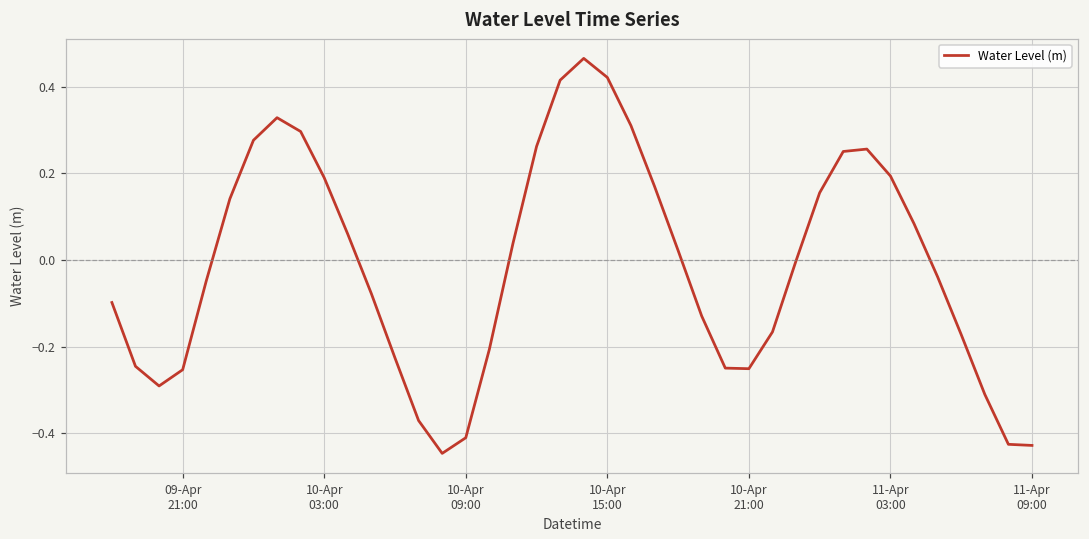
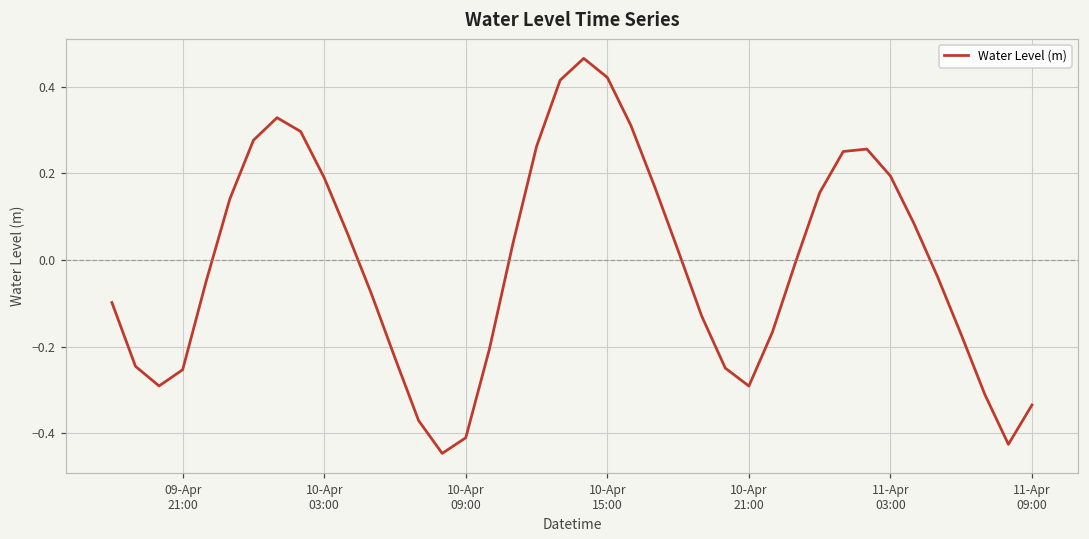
10-Apr 21:00: -0.25 -> -0.29
11-Apr 09:00: -0.43 -> -0.33
